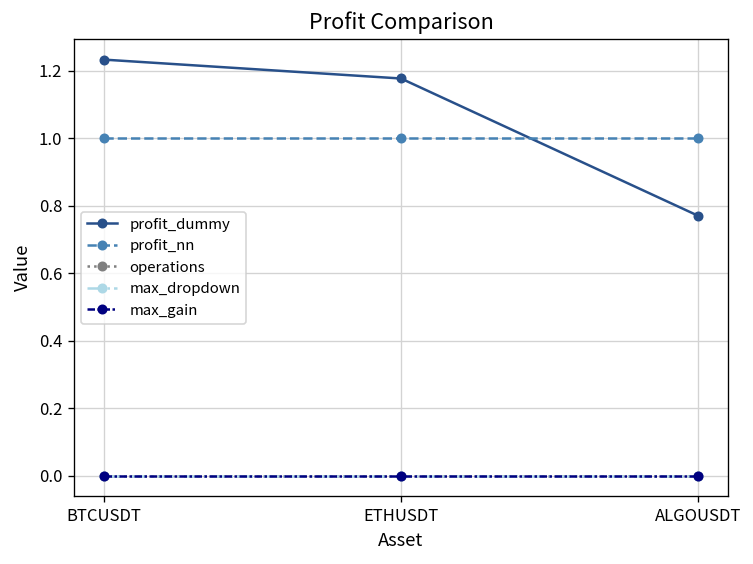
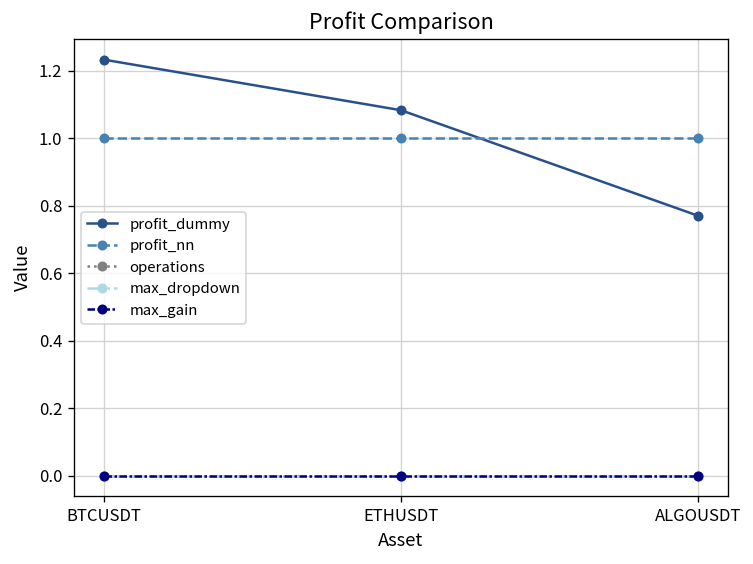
profit_dummy, ETHUSDT: 1.18 -> 1.08
